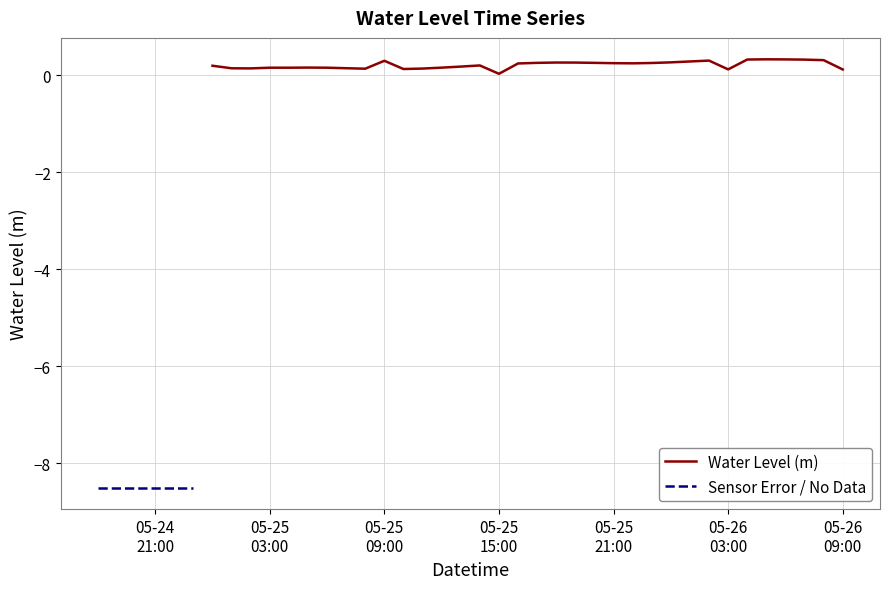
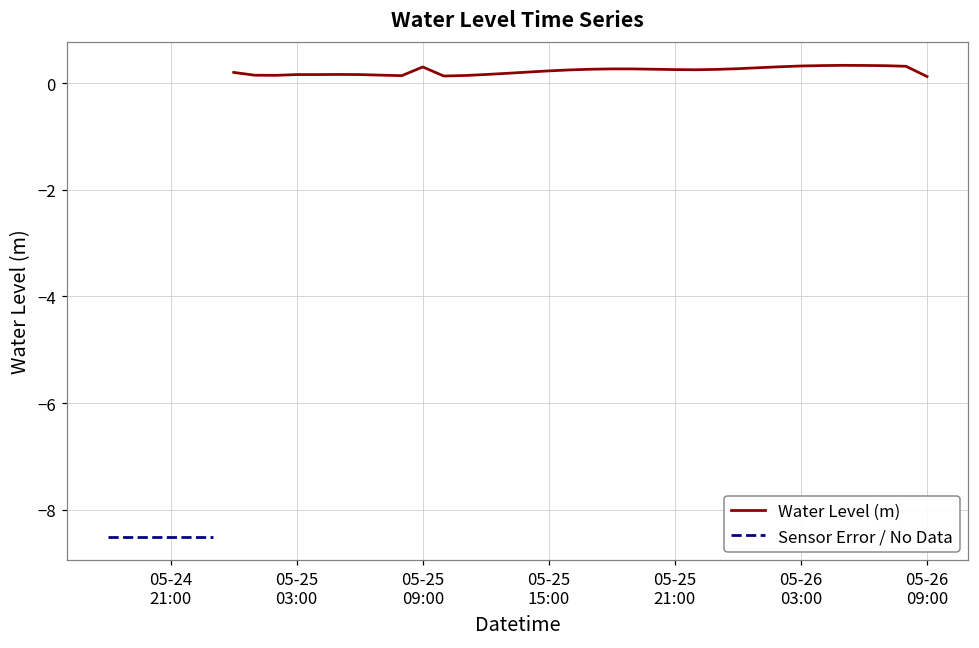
Water Level (m), 05-25 15:00: 0.0 -> 0.2
Water Level (m), 05-26 03:00: 0.1 -> 0.3
